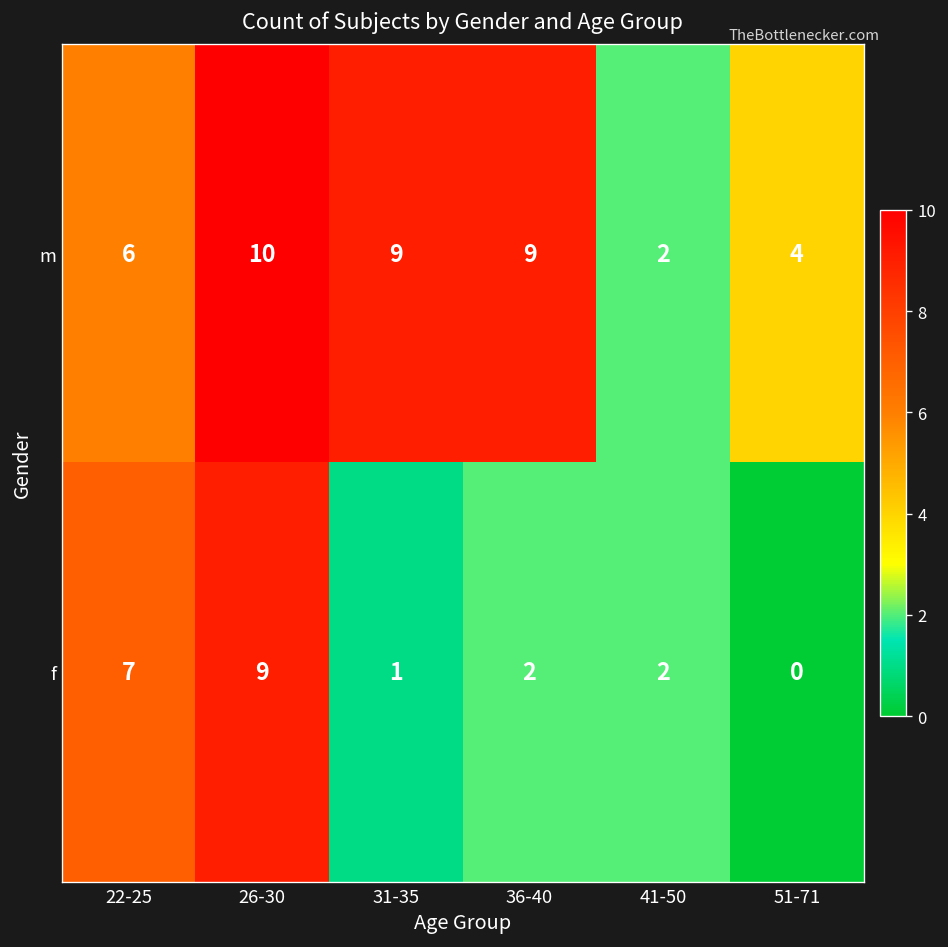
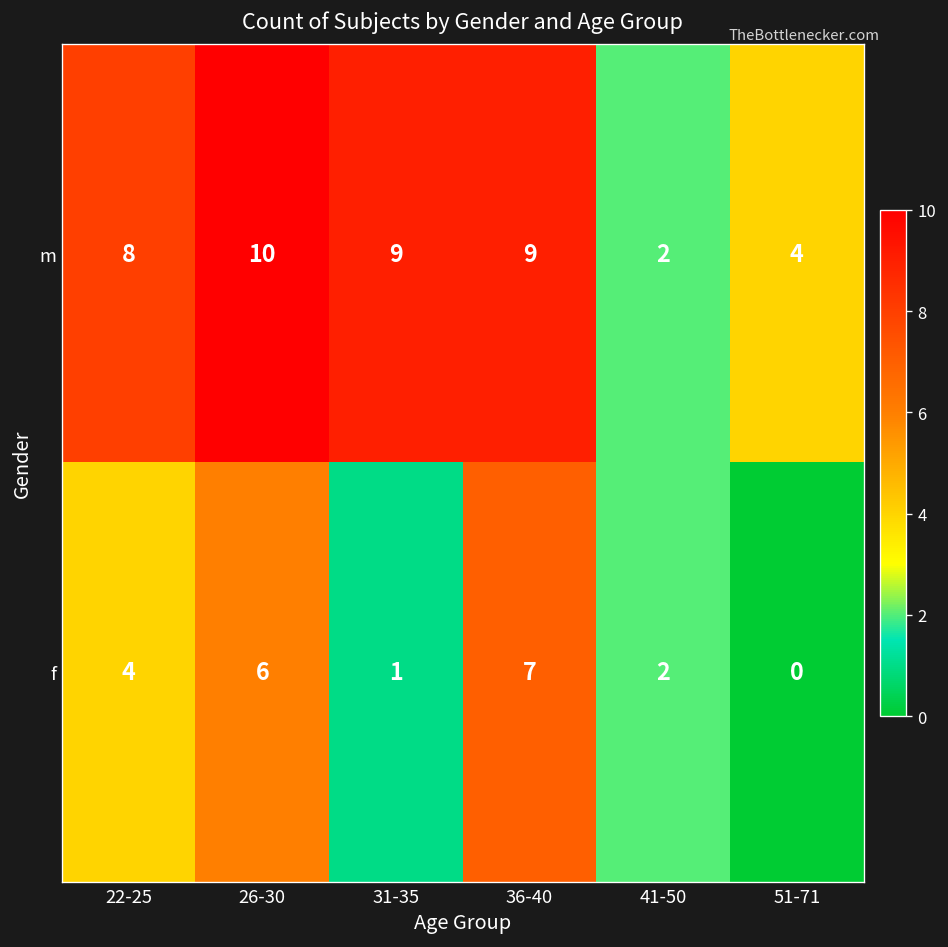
m, 22-25: 6 -> 8
f, 22-25: 7 -> 4
f, 26-30: 9 -> 6
f, 36-40: 2 -> 7
